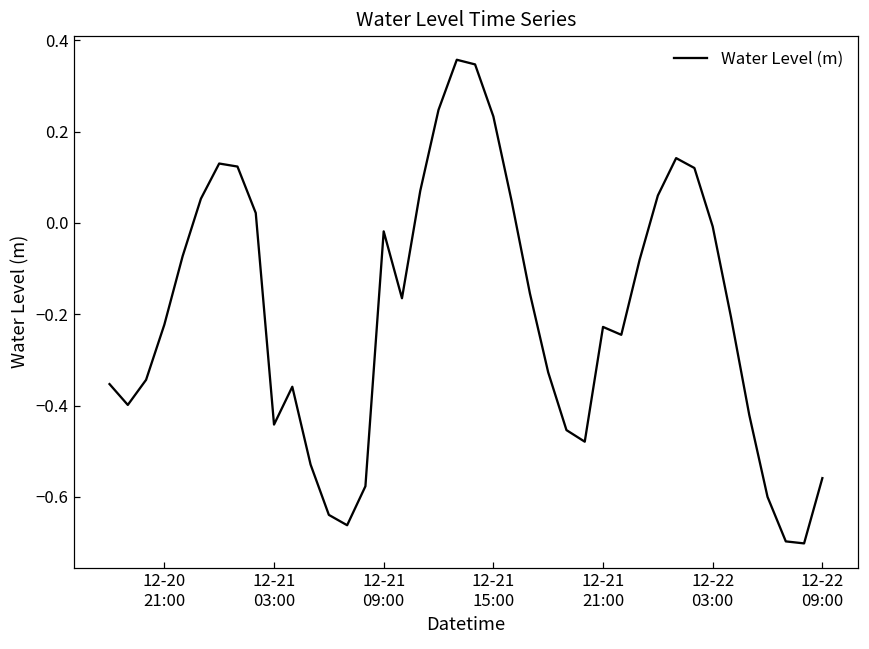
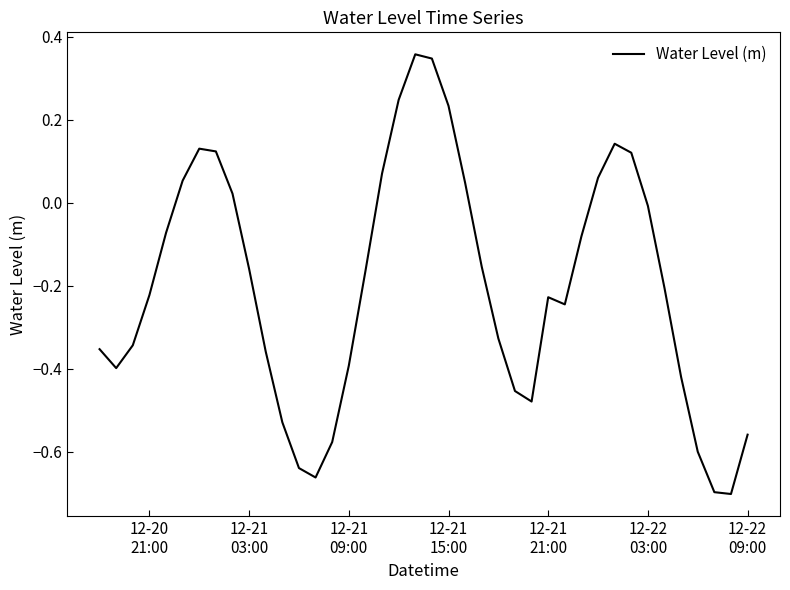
12-21 03:00: -0.44 -> -0.16
12-21 09:00: -0.02 -> -0.39
